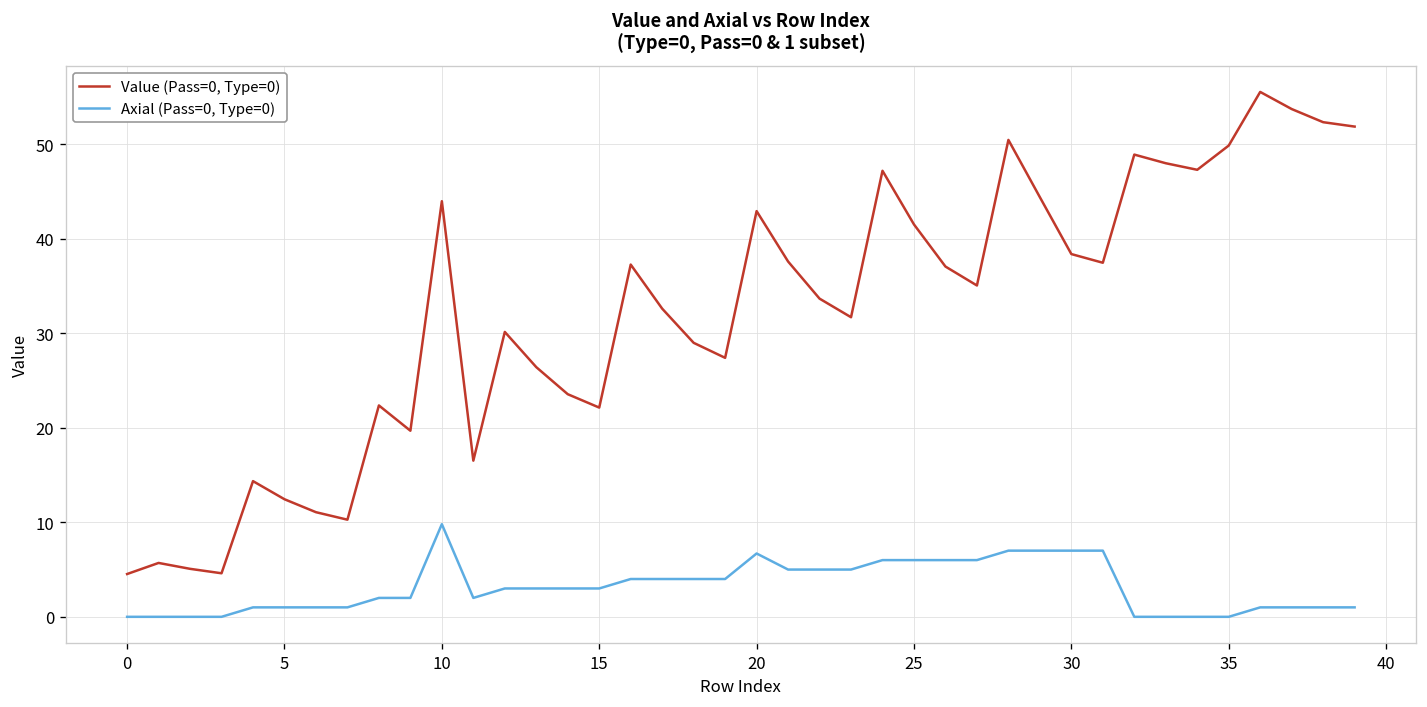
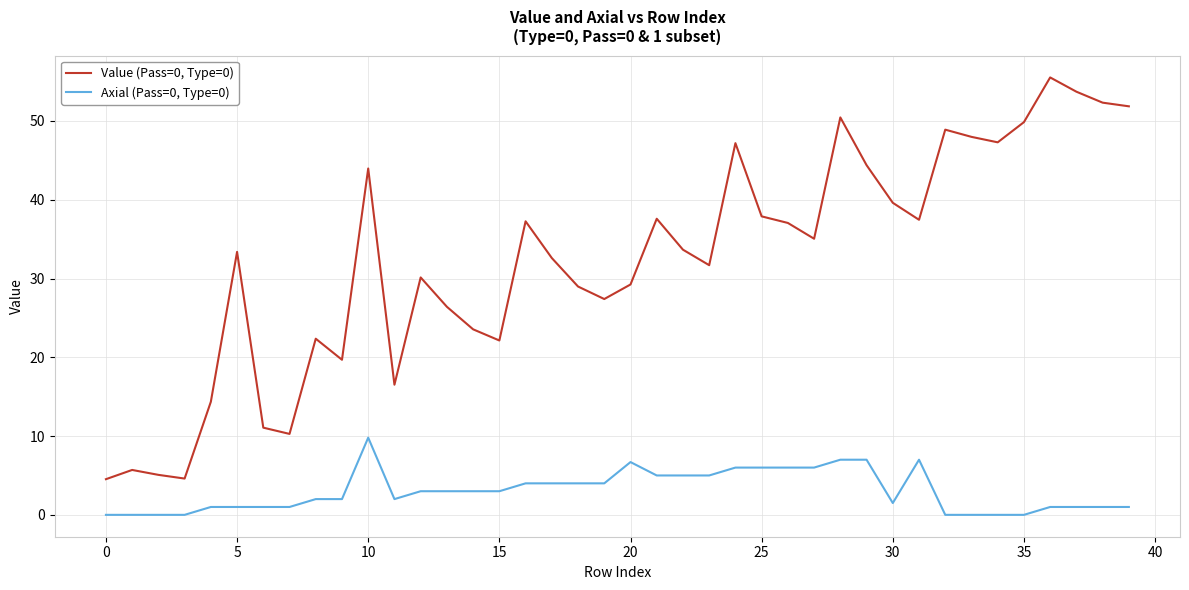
Value (Pass=0, Type=0), 5: 12 -> 33
Value (Pass=0, Type=0), 20: 43 -> 29
Value (Pass=0, Type=0), 25: 42 -> 38
Value (Pass=0, Type=0), 30: 38 -> 40
Axial (Pass=0, Type=0), 30: 7 -> 2
